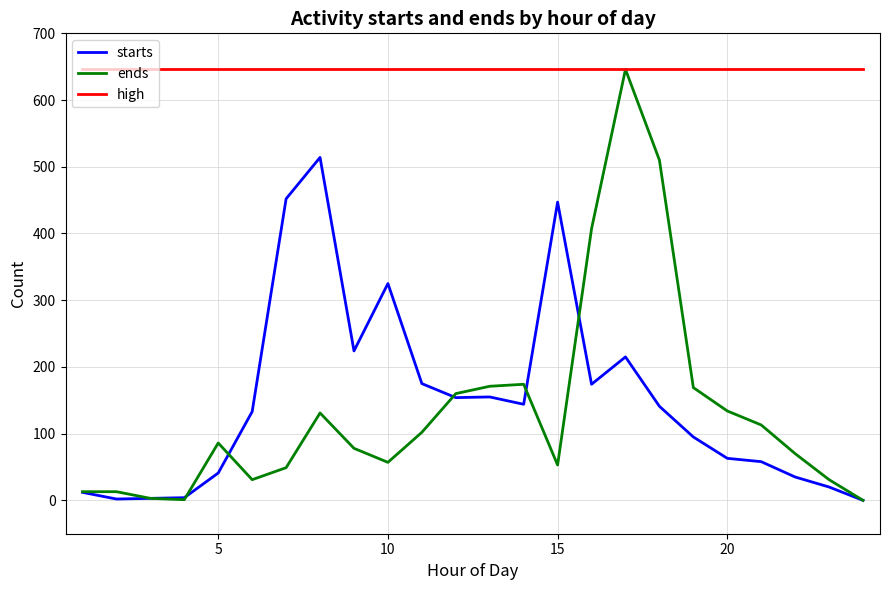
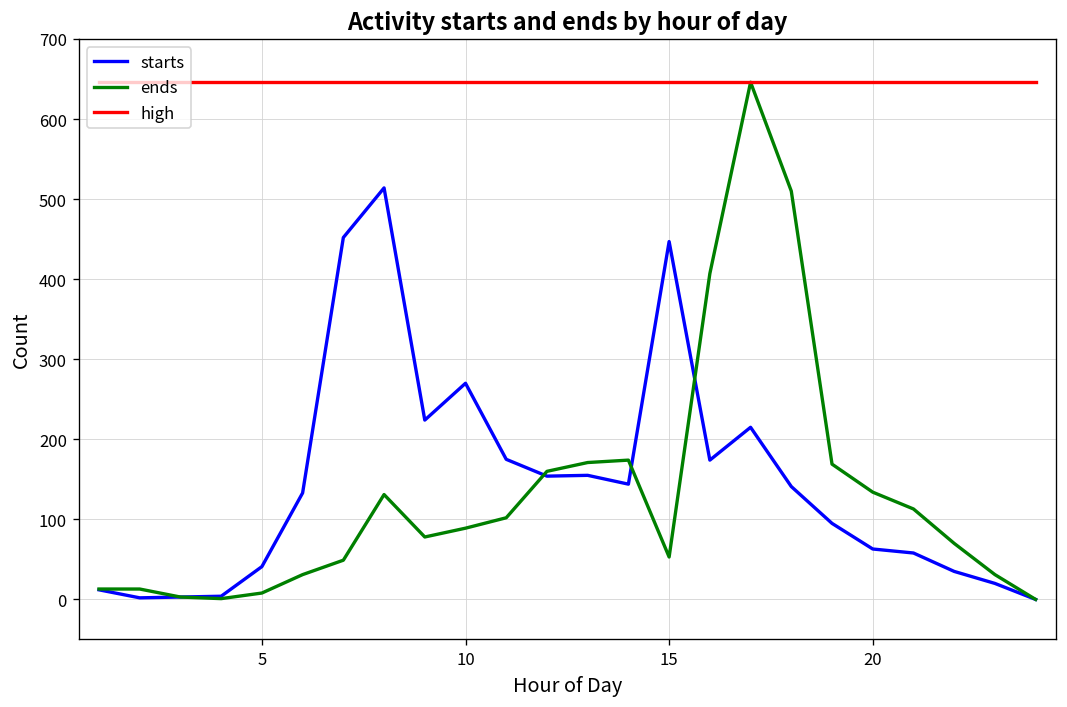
ends, 5: 90 -> 10
starts, 10: 330 -> 270
ends, 10: 60 -> 90
